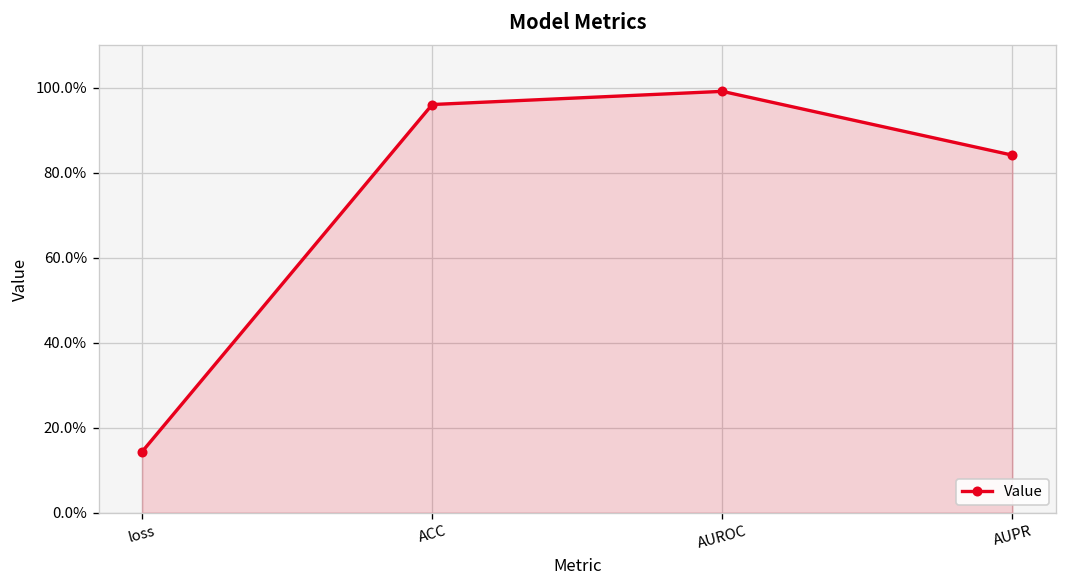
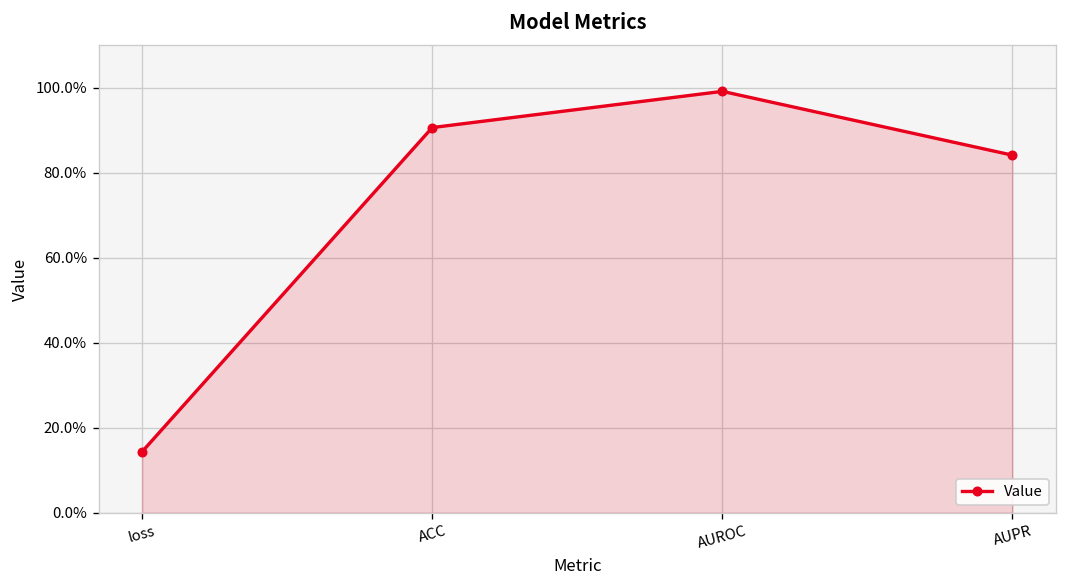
ACC: 96% -> 91%
